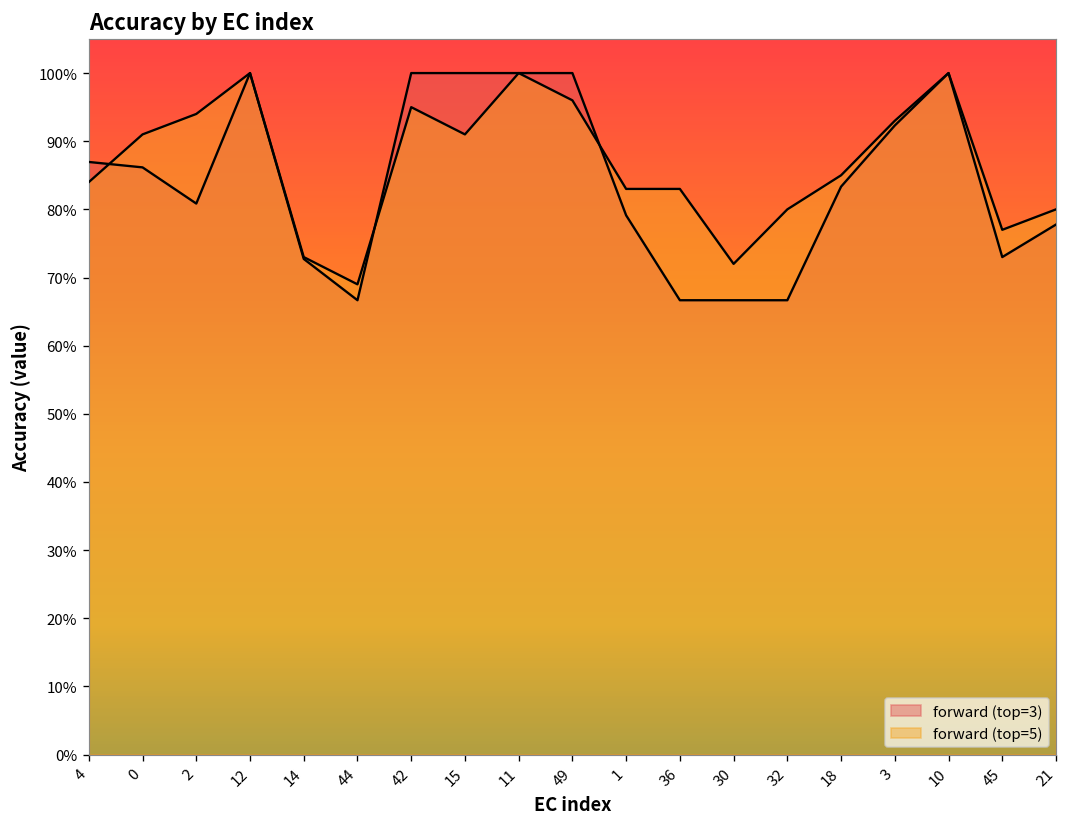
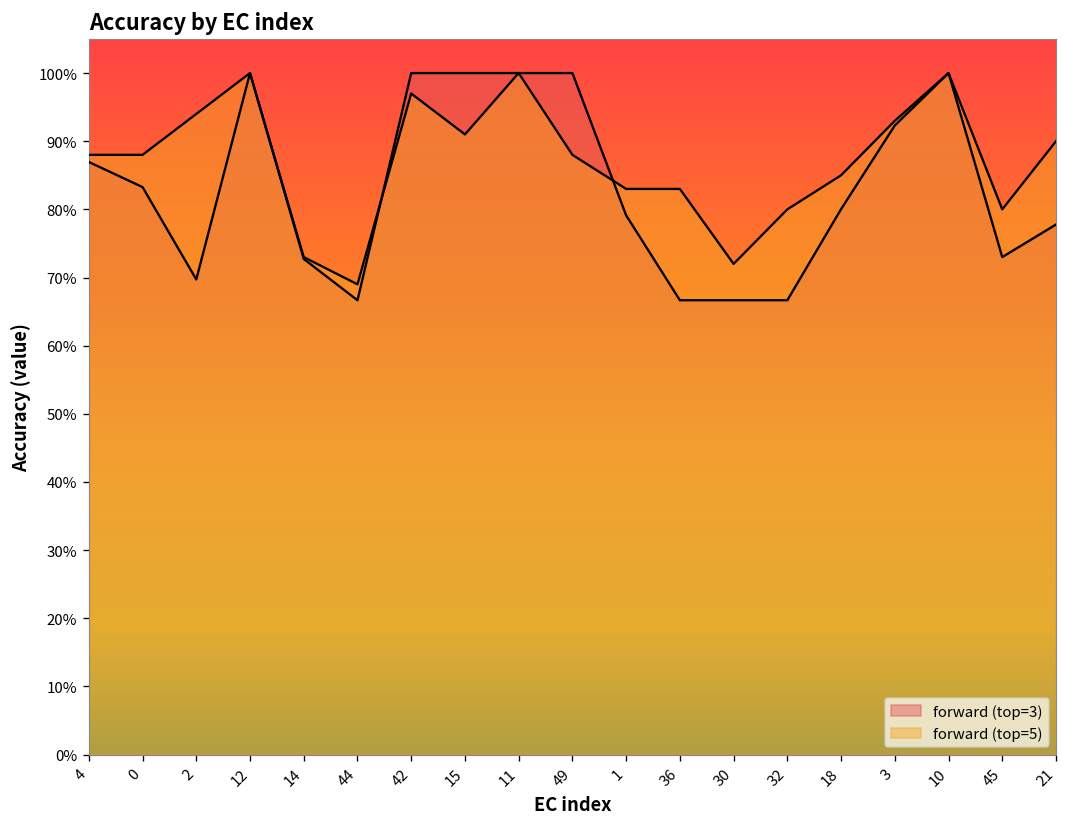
forward (top=5), 4: 84% -> 88%
forward (top=3), 0: 86% -> 83%
forward (top=5), 0: 91% -> 88%
forward (top=3), 2: 81% -> 70%
forward (top=5), 42: 95% -> 97%
forward (top=5), 49: 96% -> 88%
forward (top=3), 18: 83% -> 80%
forward (top=5), 45: 77% -> 80%
forward (top=5), 21: 80% -> 90%
